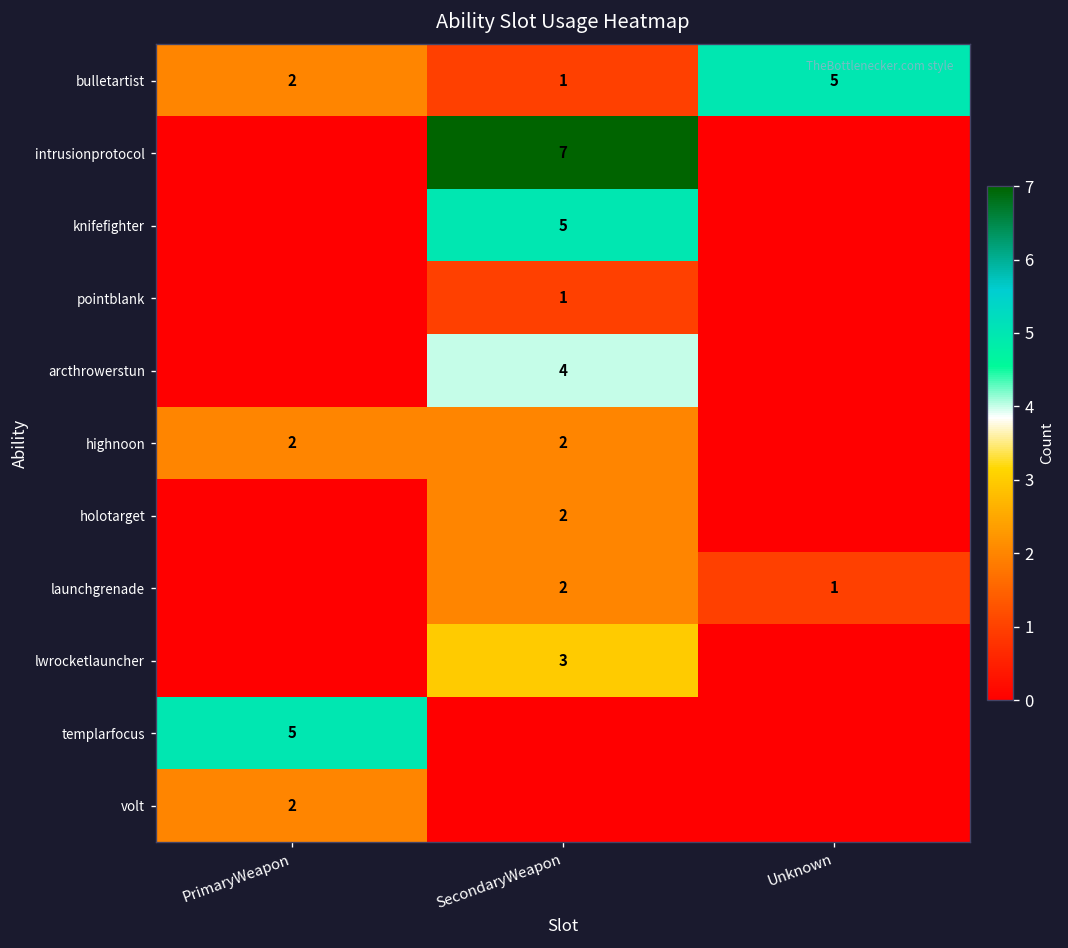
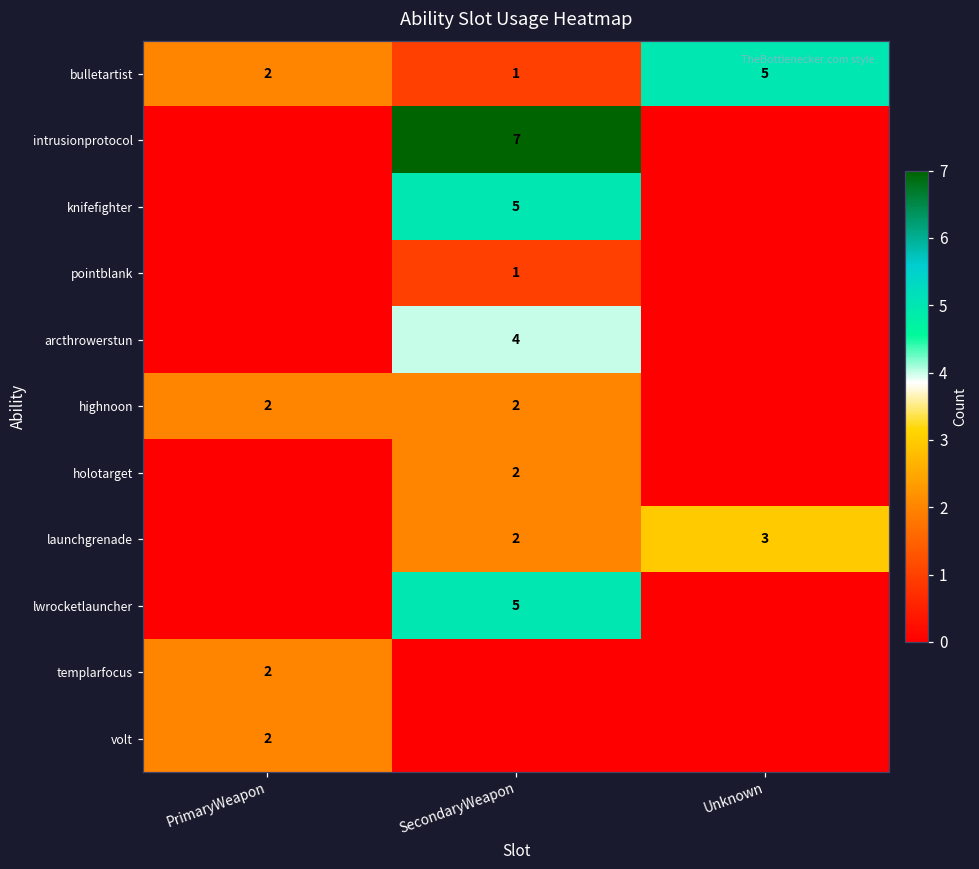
launchgrenade, Unknown: 1 -> 3
lwrocketlauncher, SecondaryWeapon: 3 -> 5
templarfocus, PrimaryWeapon: 5 -> 2
